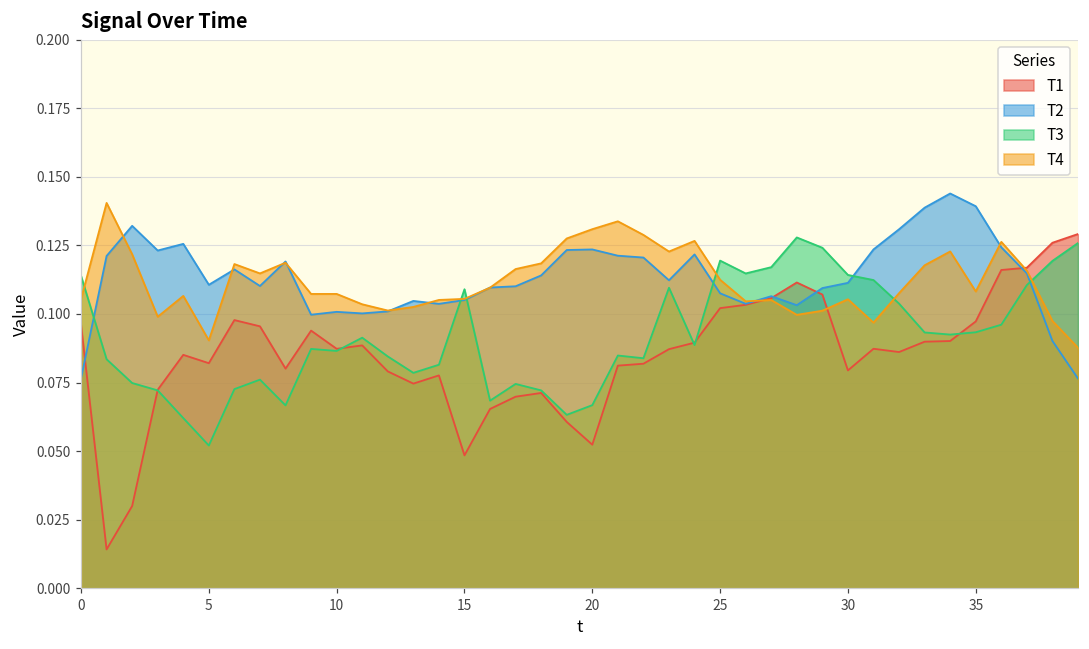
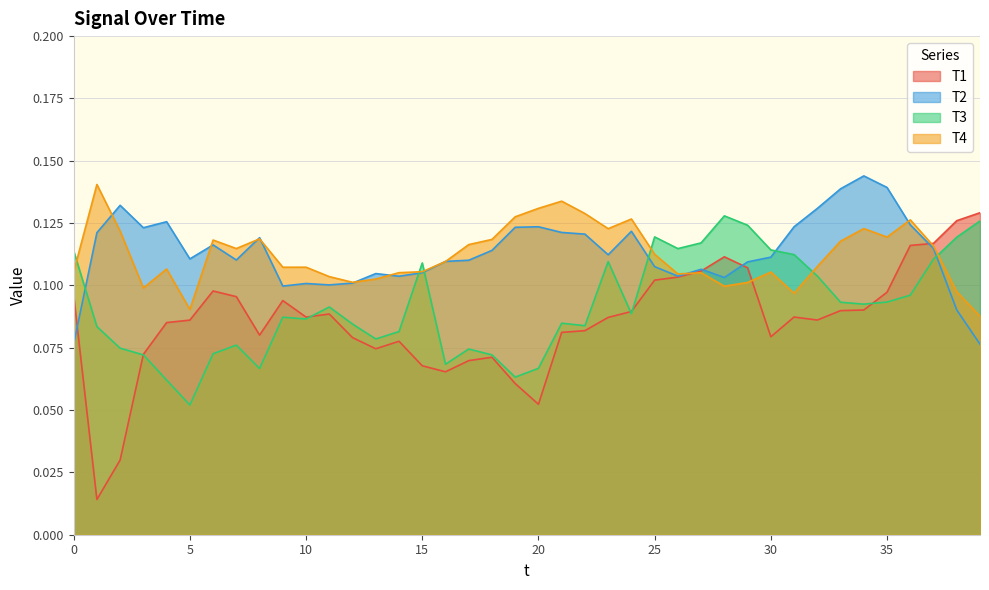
T1, 5: 0.082 -> 0.086
T1, 15: 0.048 -> 0.068
T4, 35: 0.108 -> 0.119
